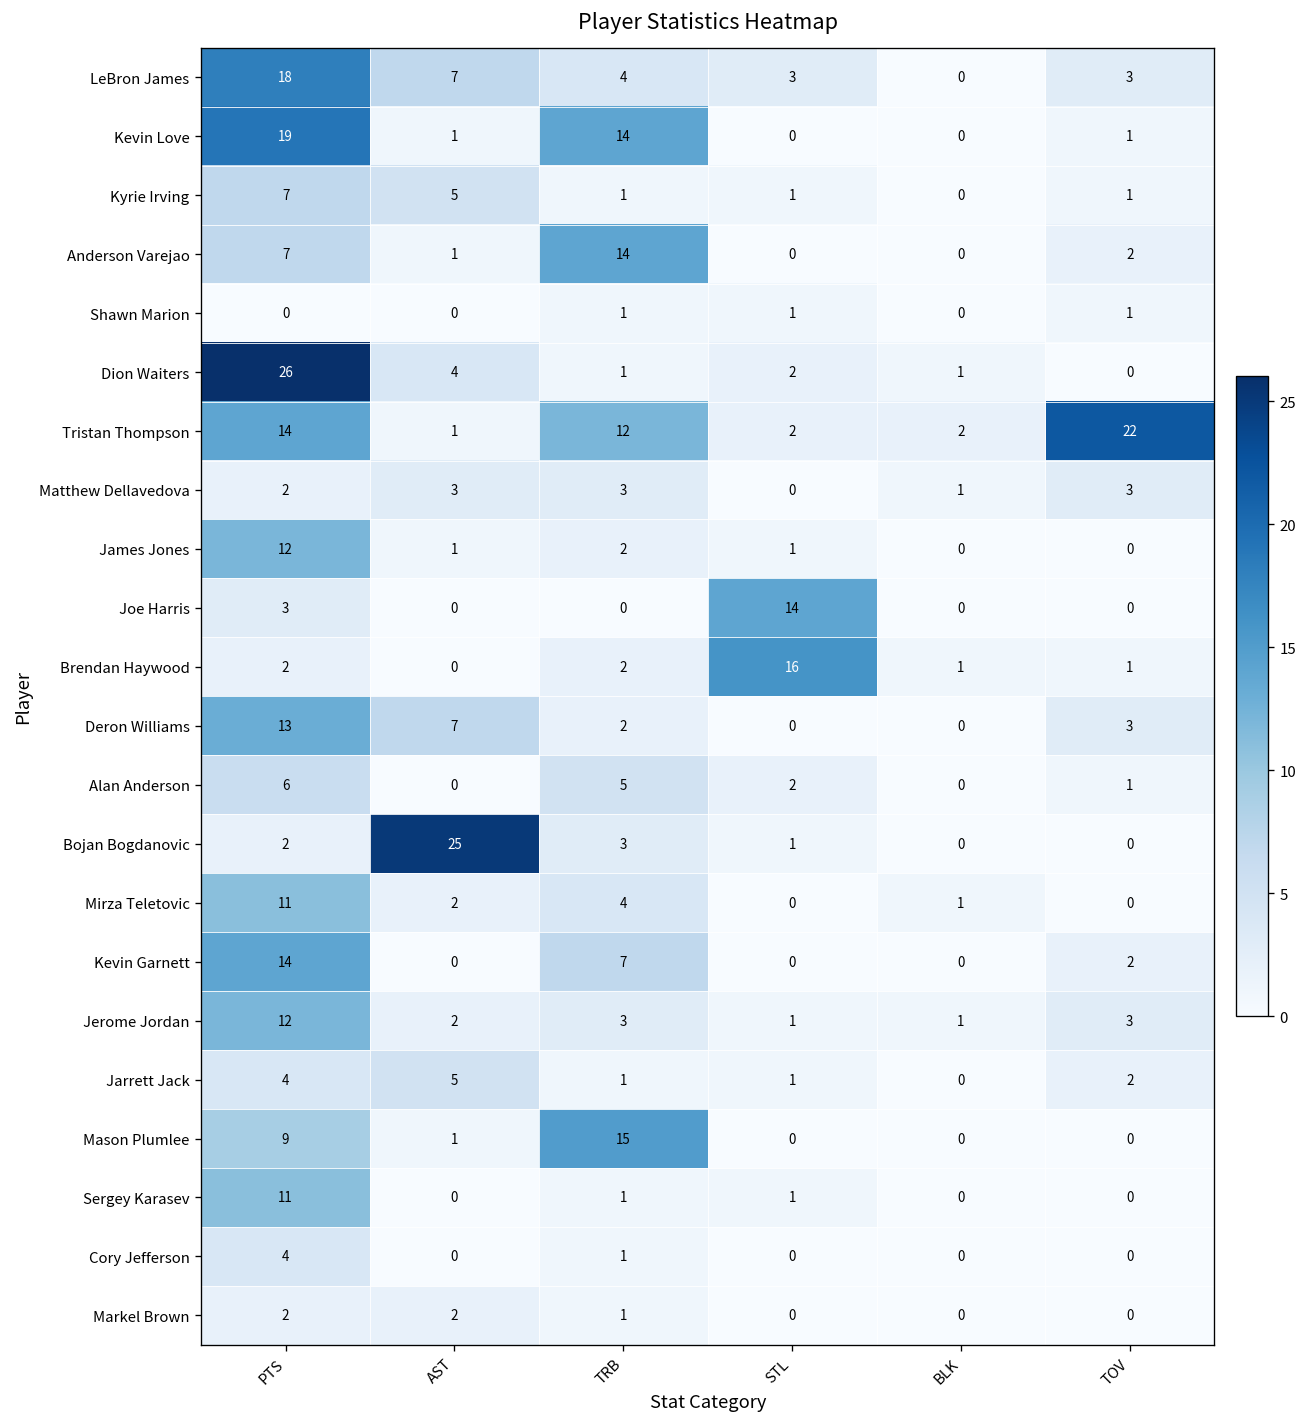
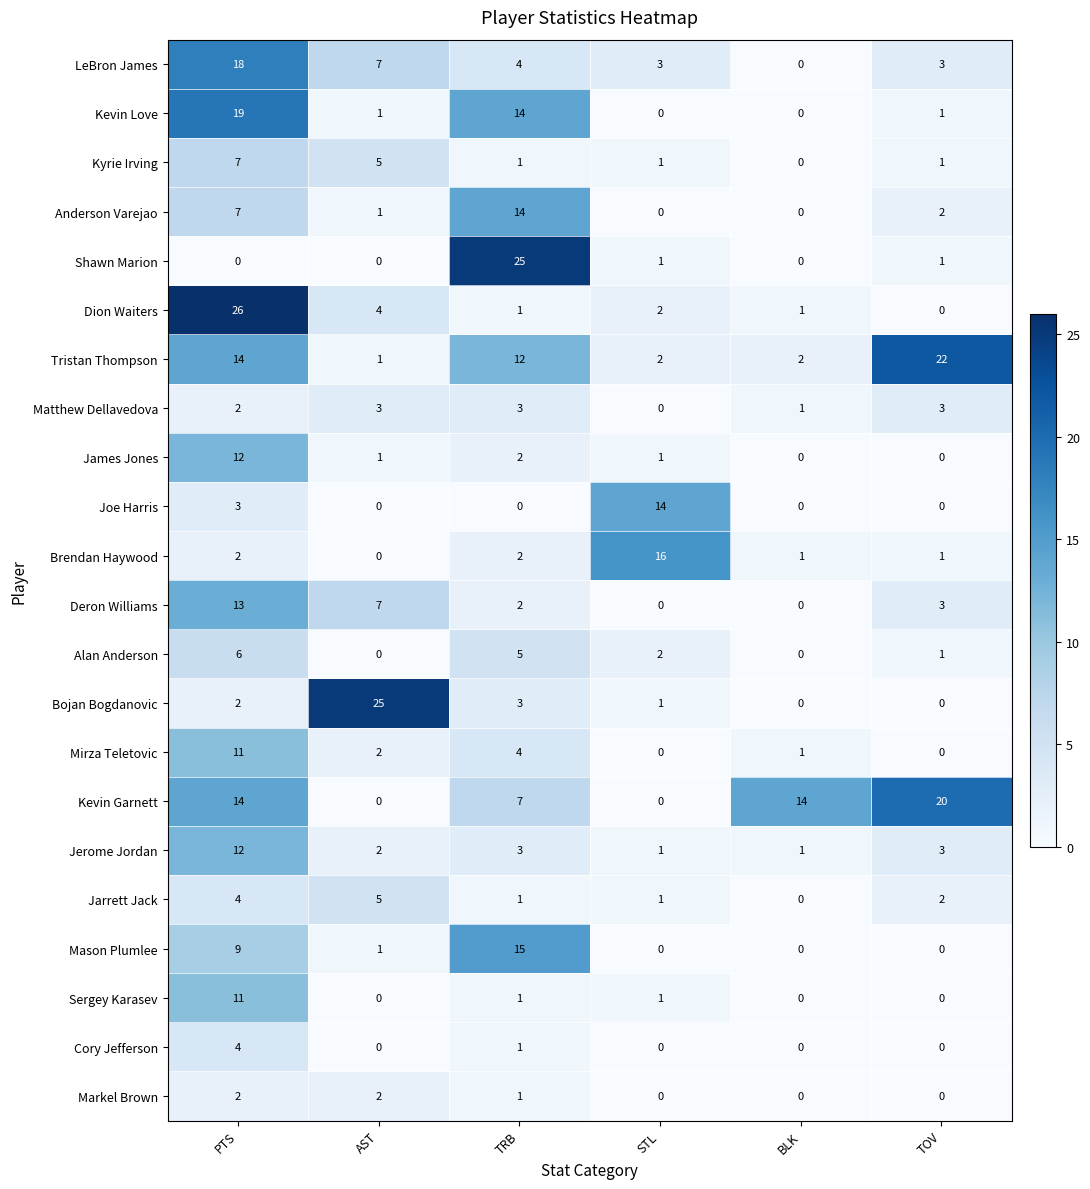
Shawn Marion, TRB: 1 -> 25
Kevin Garnett, BLK: 0 -> 14
Kevin Garnett, TOV: 2 -> 20
